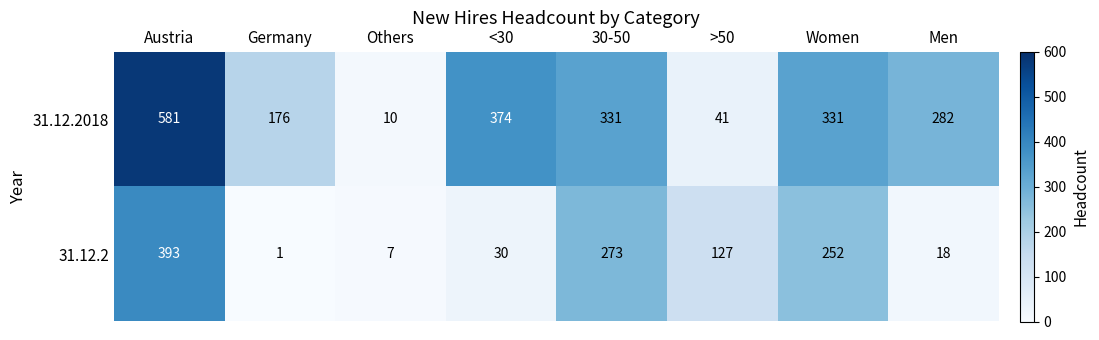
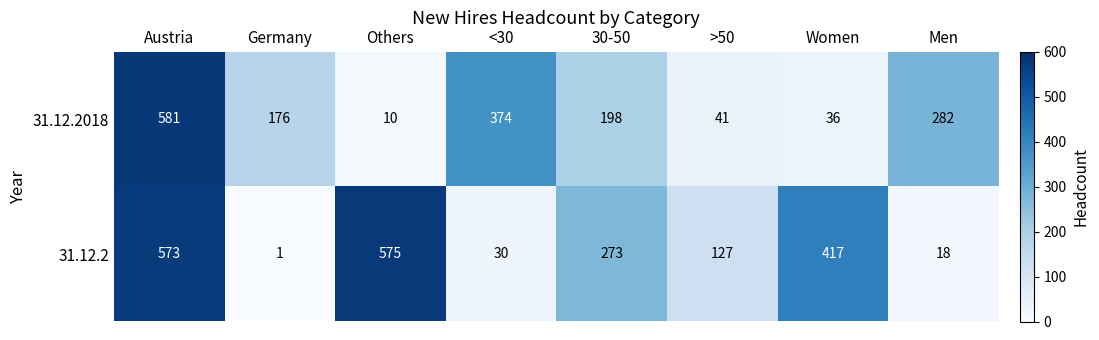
31.12.2018, 30-50: 331 -> 198
31.12.2018, Women: 331 -> 36
31.12.2, Austria: 393 -> 573
31.12.2, Others: 7 -> 575
31.12.2, Women: 252 -> 417
